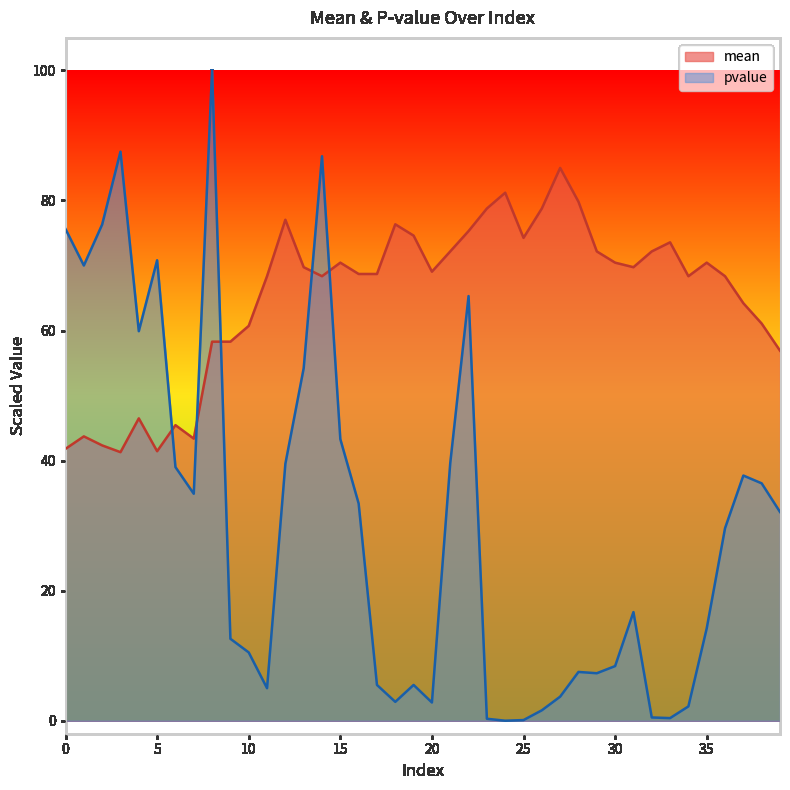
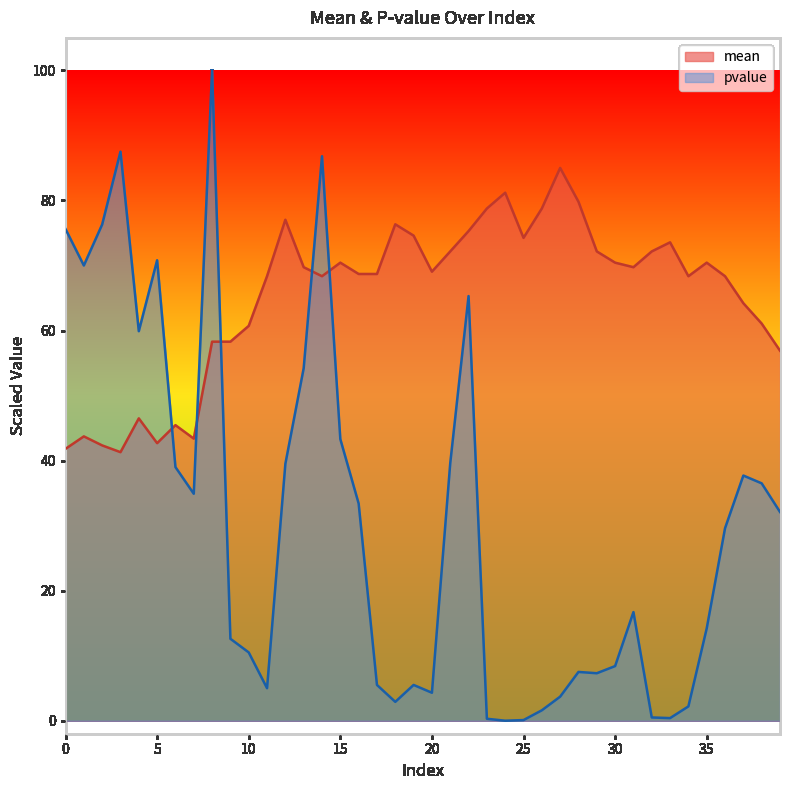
mean, 5: 41 -> 43
pvalue, 20: 3 -> 4
